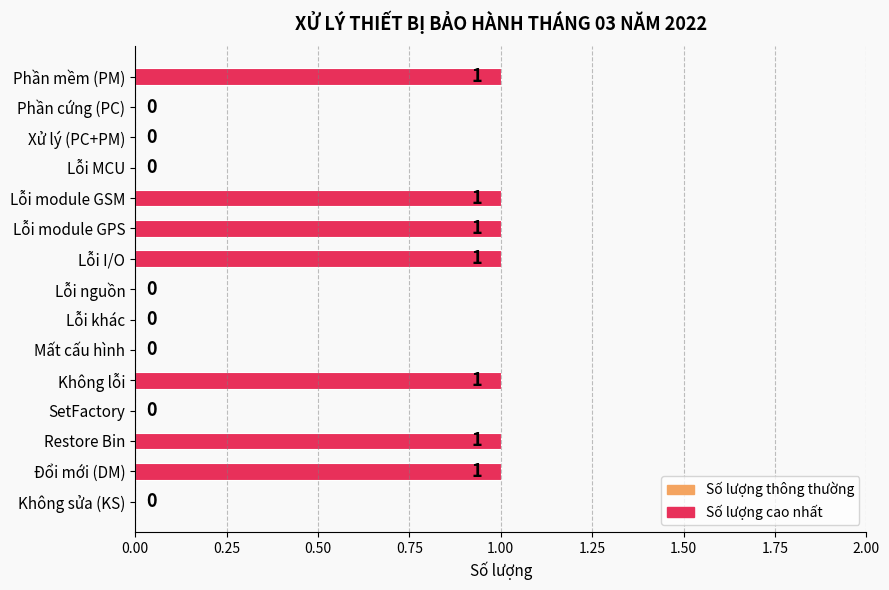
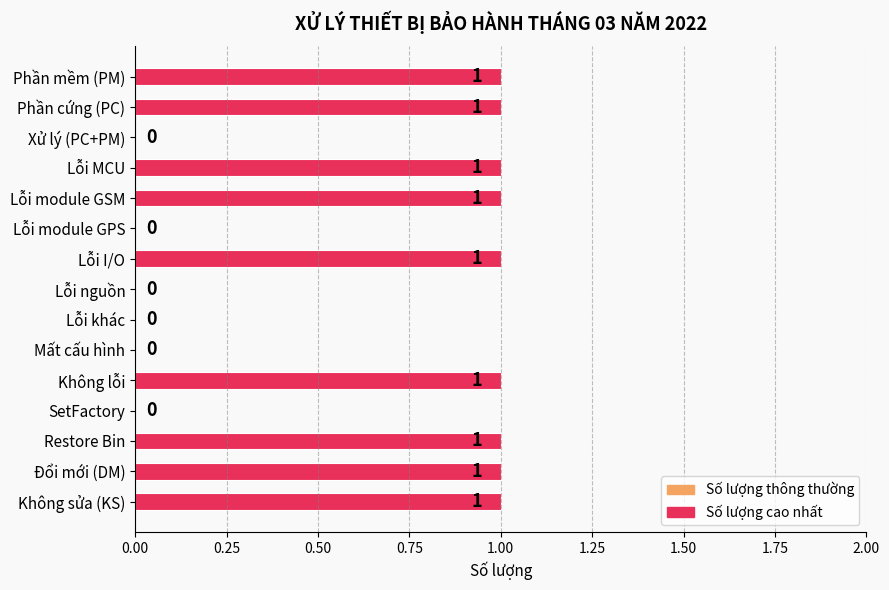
Phần cứng (PC): 0 -> 1
Lỗi MCU: 0 -> 1
Lỗi module GPS: 1 -> 0
Không sửa (KS): 0 -> 1
